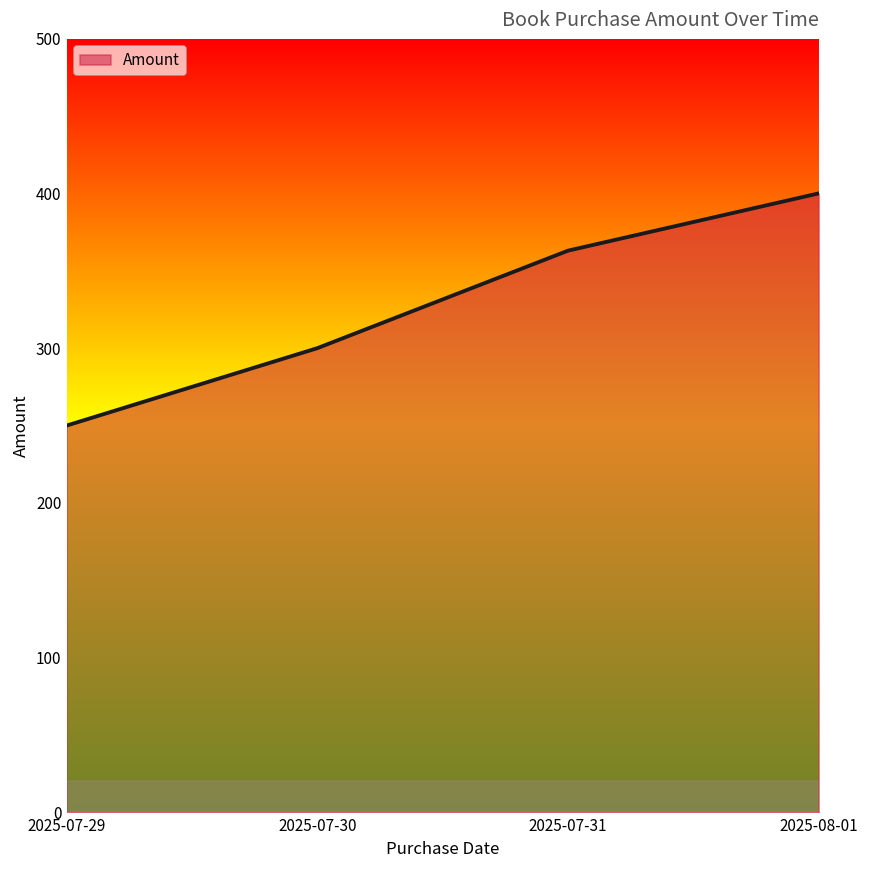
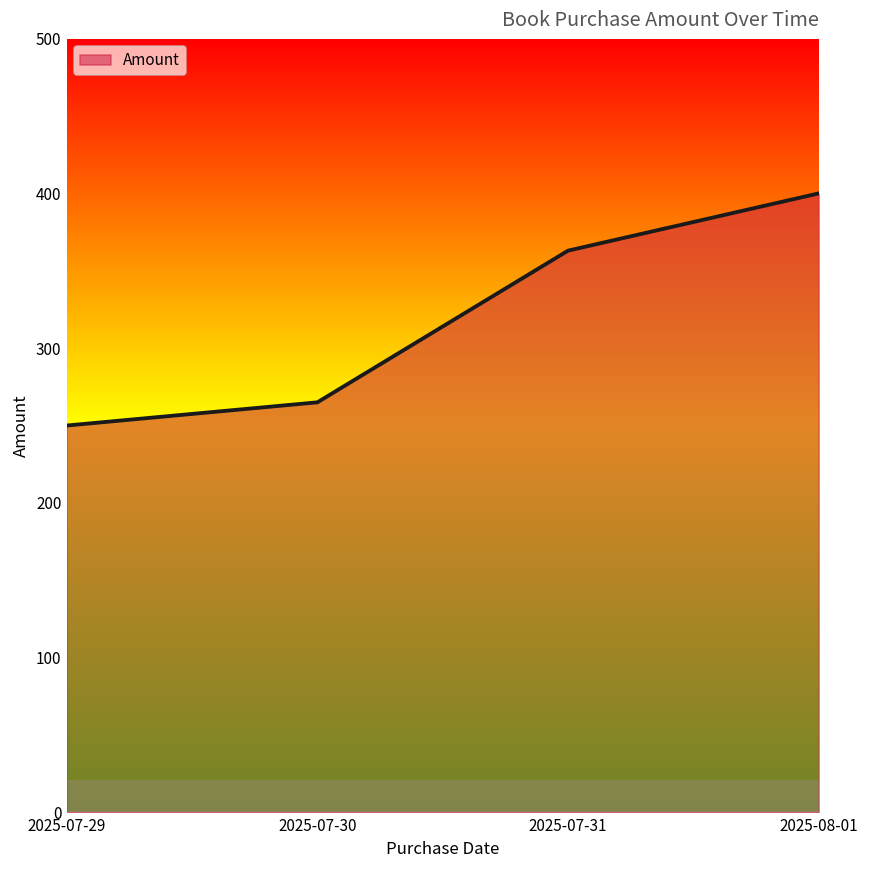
2025-07-30: 300 -> 265
